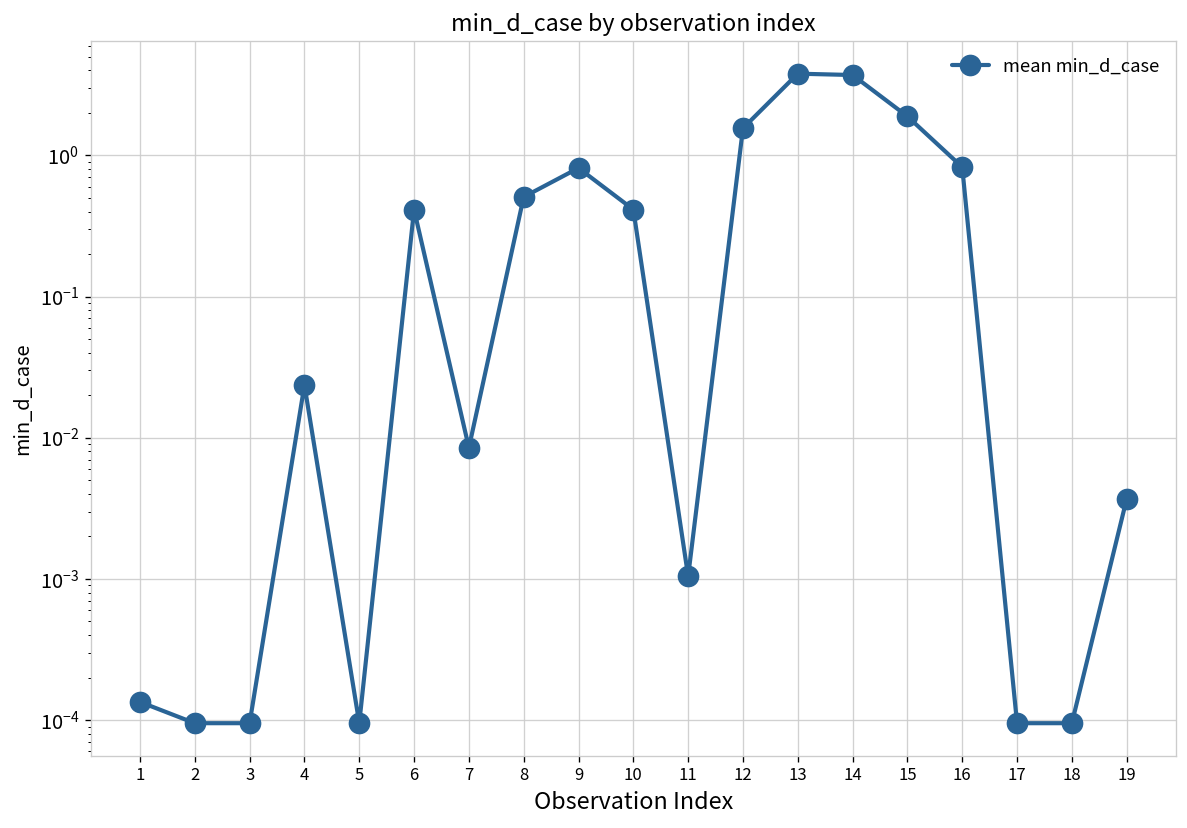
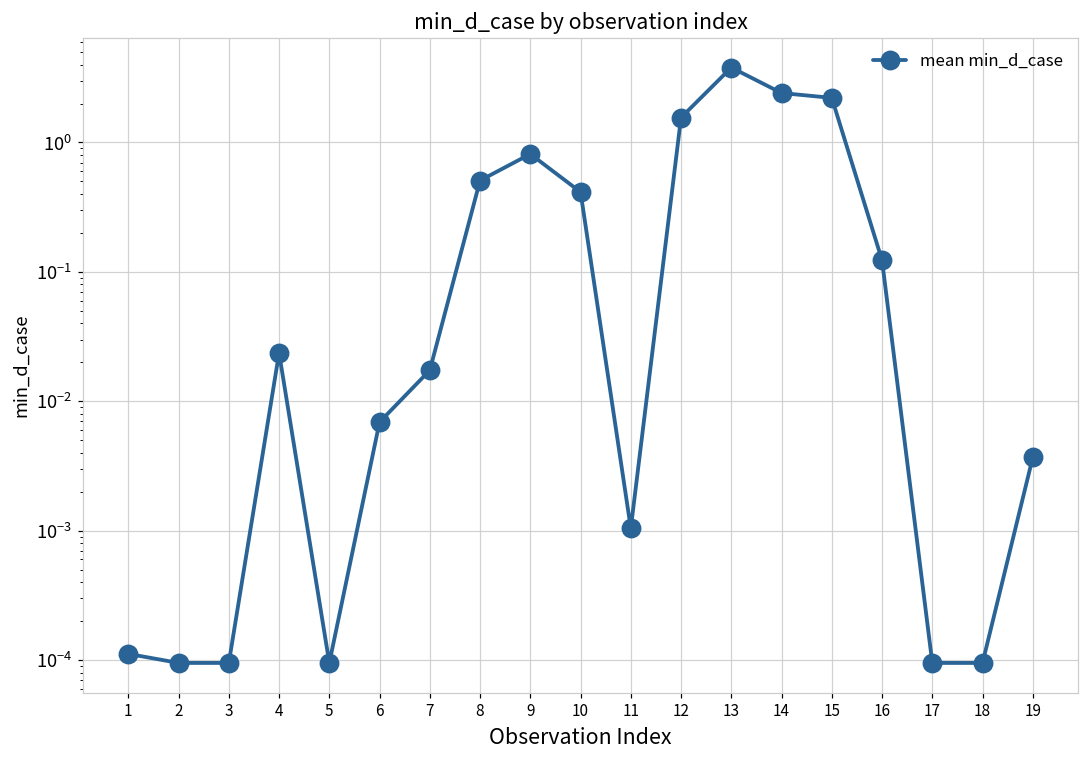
1: 0.00013 -> 0.00011
6: 0.41 -> 0.007
7: 0.008 -> 0.017
14: 3.7 -> 2.4
15: 1.9 -> 2.2
16: 0.8 -> 0.12
